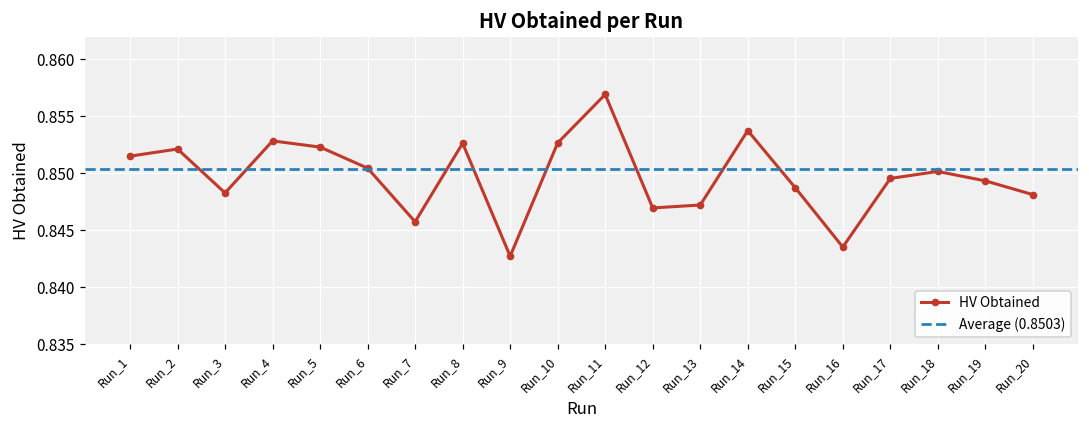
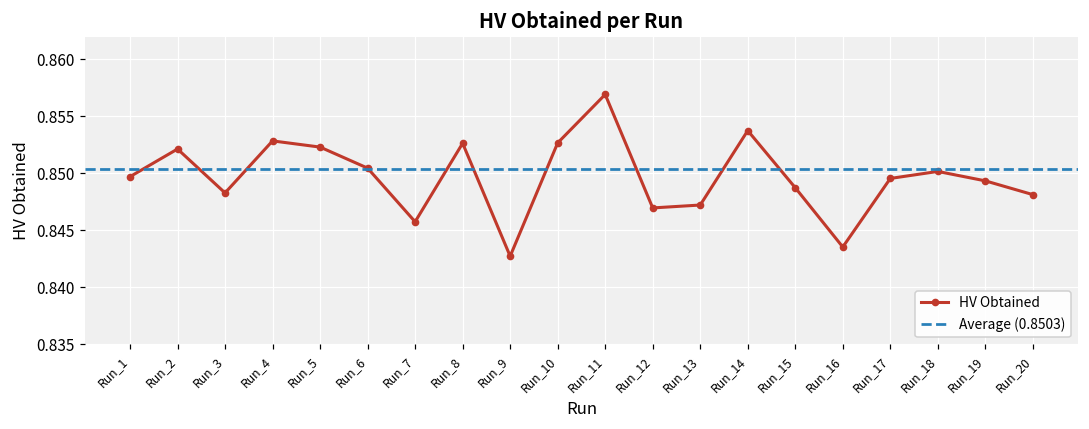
Run_1: 0.8515 -> 0.8497
